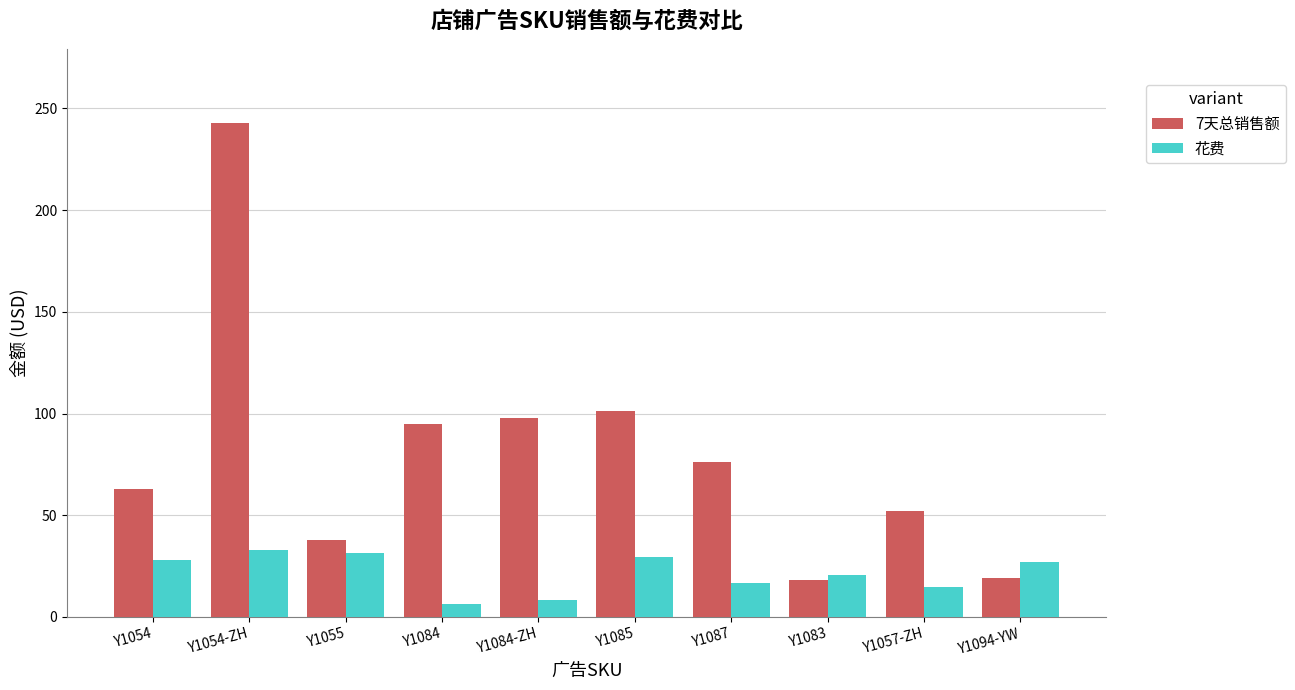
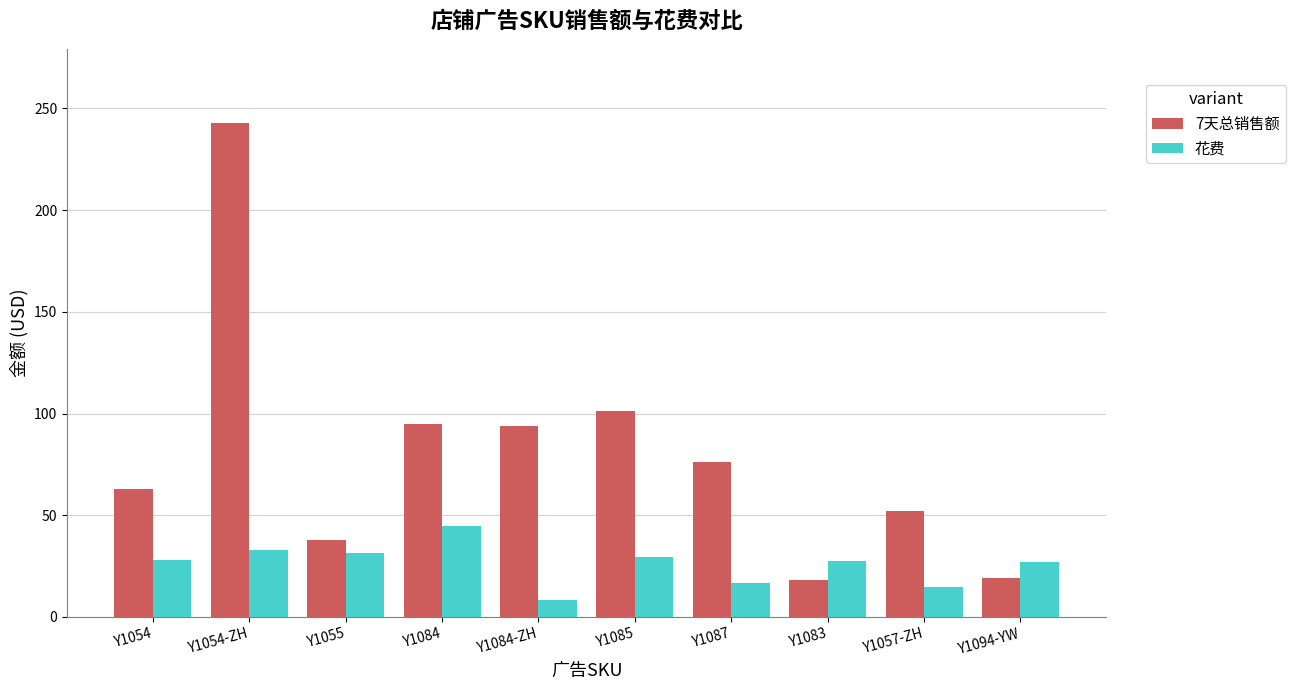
花费, Y1084: 7 -> 45
7天总销售额, Y1084-ZH: 98 -> 94
花费, Y1083: 21 -> 27
